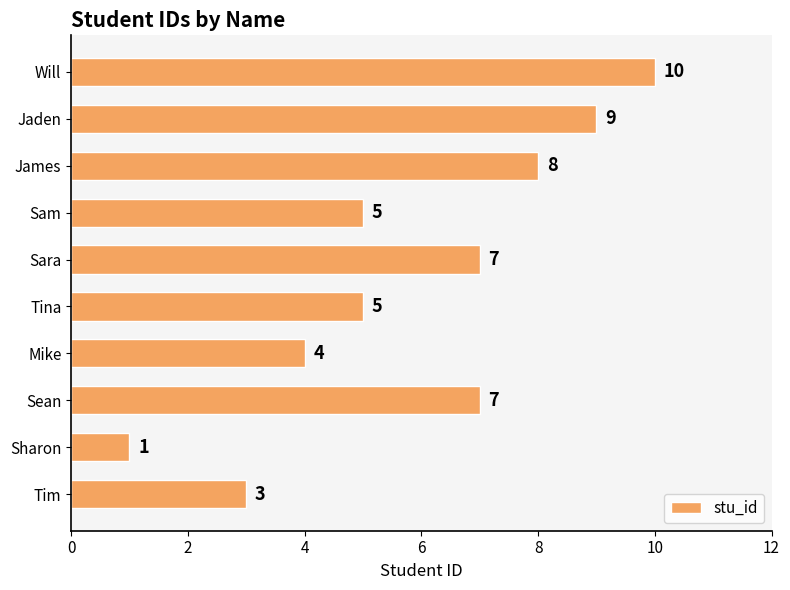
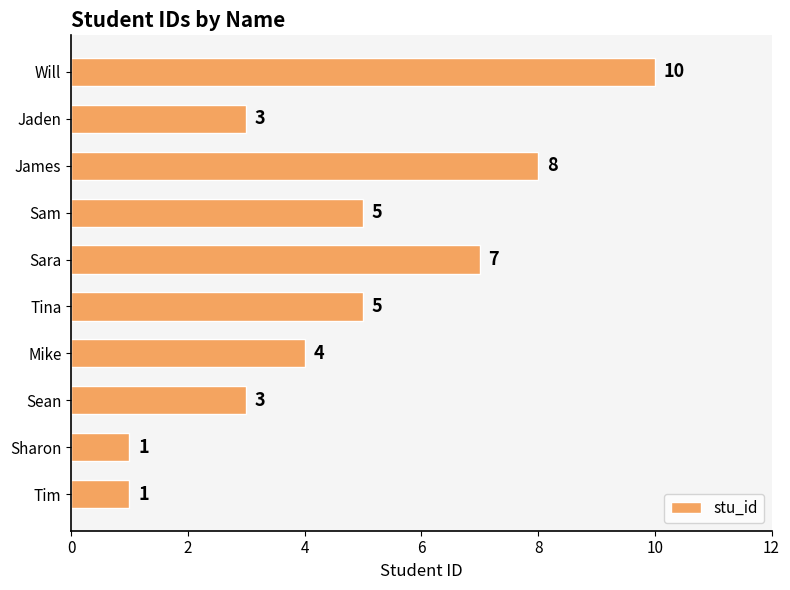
Jaden: 9 -> 3
Sean: 7 -> 3
Tim: 3 -> 1
